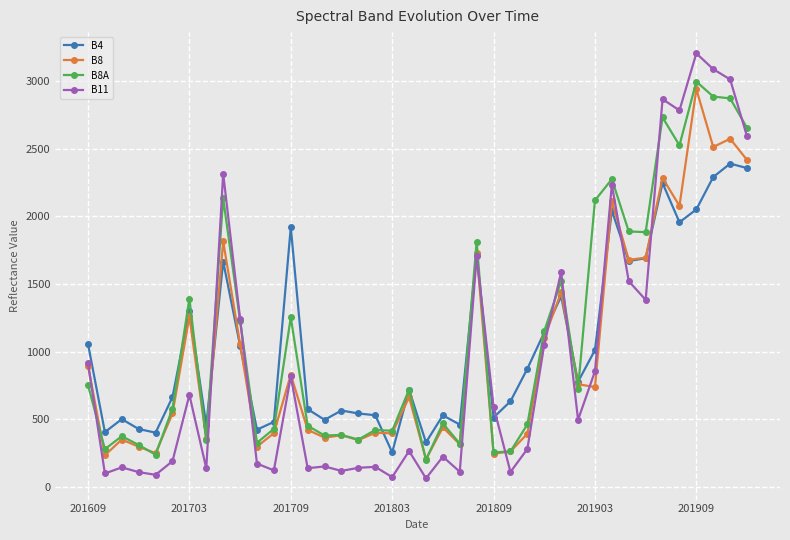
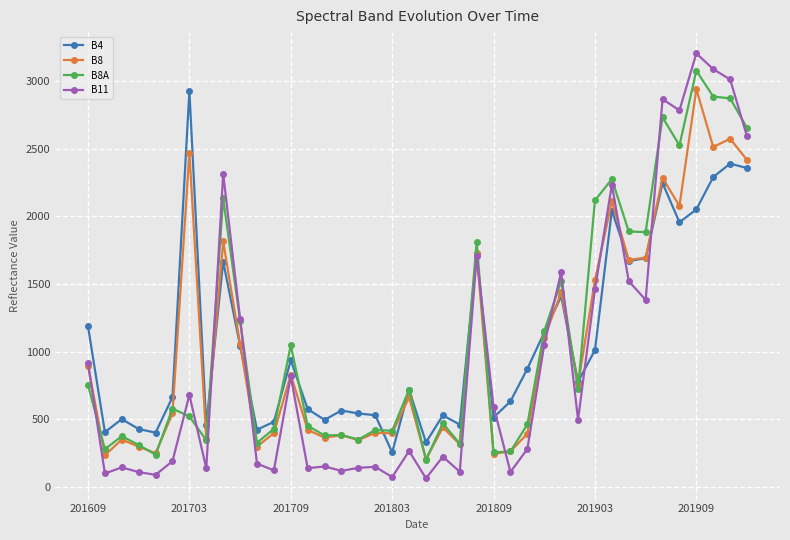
B4, 201609: 1060 -> 1190
B4, 201703: 1300 -> 2930
B8, 201703: 1260 -> 2470
B8A, 201703: 1390 -> 520
B4, 201709: 1920 -> 940
B8A, 201709: 1250 -> 1050
B8, 201903: 740 -> 1530
B11, 201903: 850 -> 1460
B8A, 201909: 3000 -> 3080
